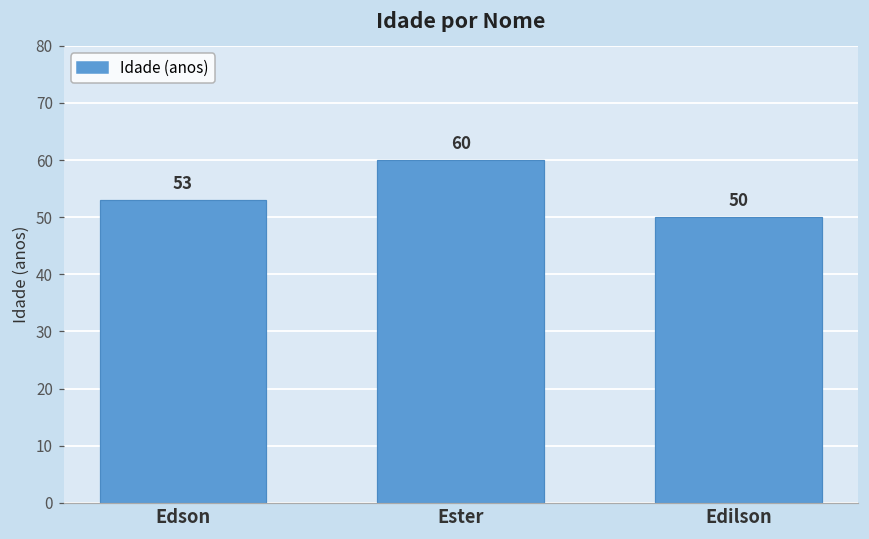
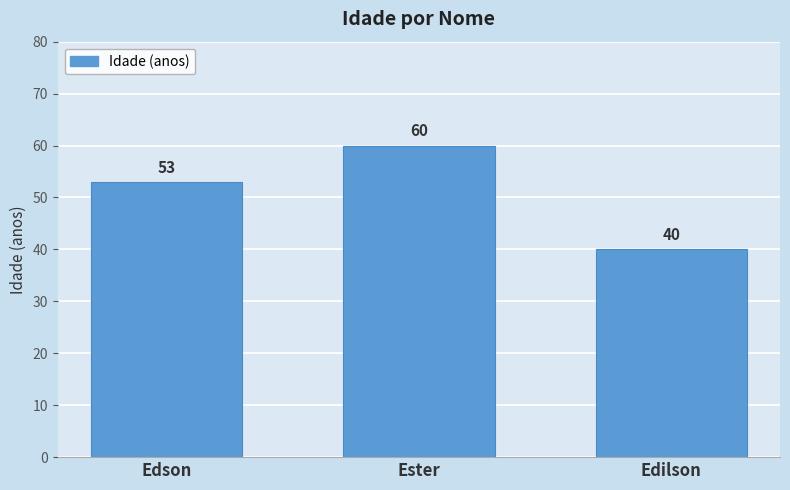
Edilson: 50 -> 40
